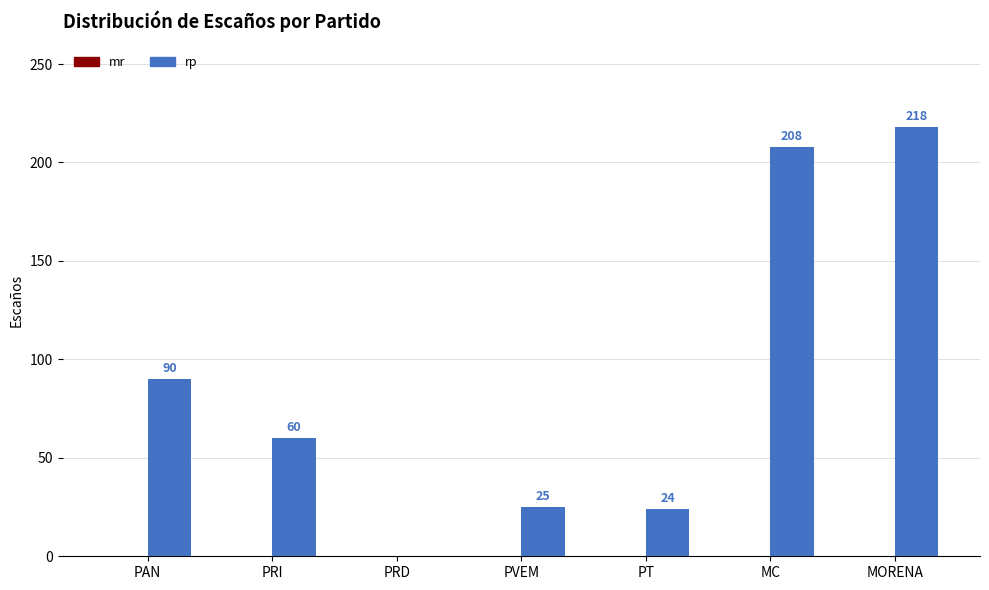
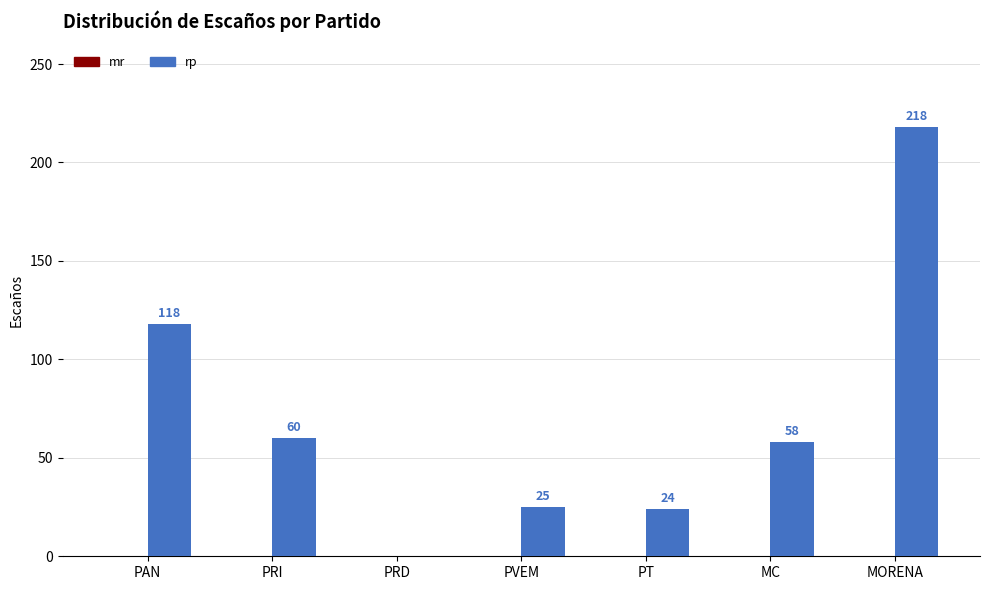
rp, PAN: 90 -> 118
rp, MC: 208 -> 58
